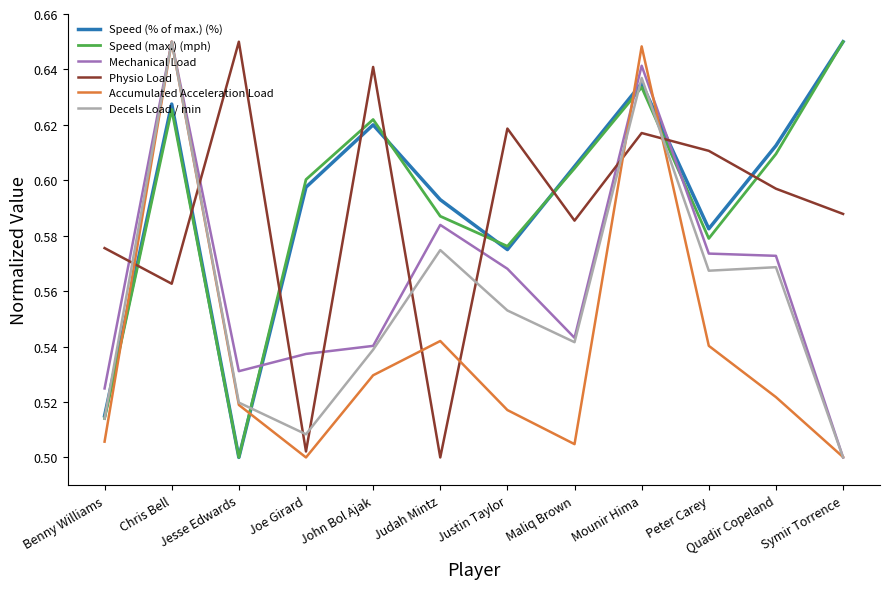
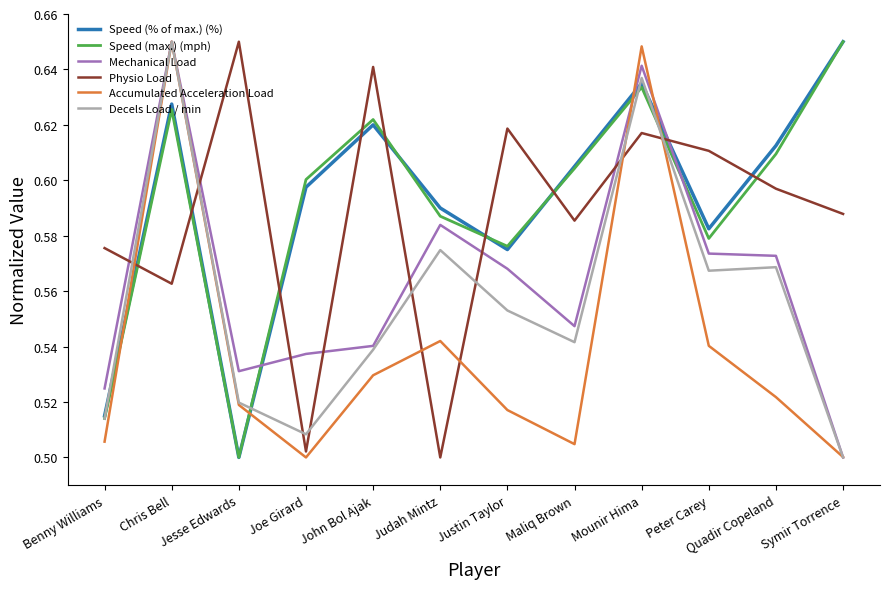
Speed (% of max.) (%), Judah Mintz: 0.593 -> 0.590
Mechanical Load, Maliq Brown: 0.543 -> 0.547
